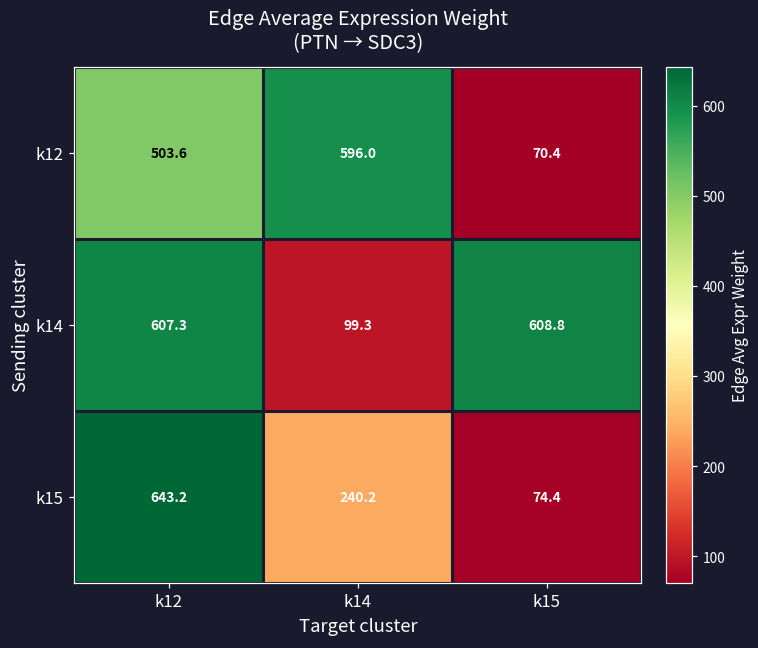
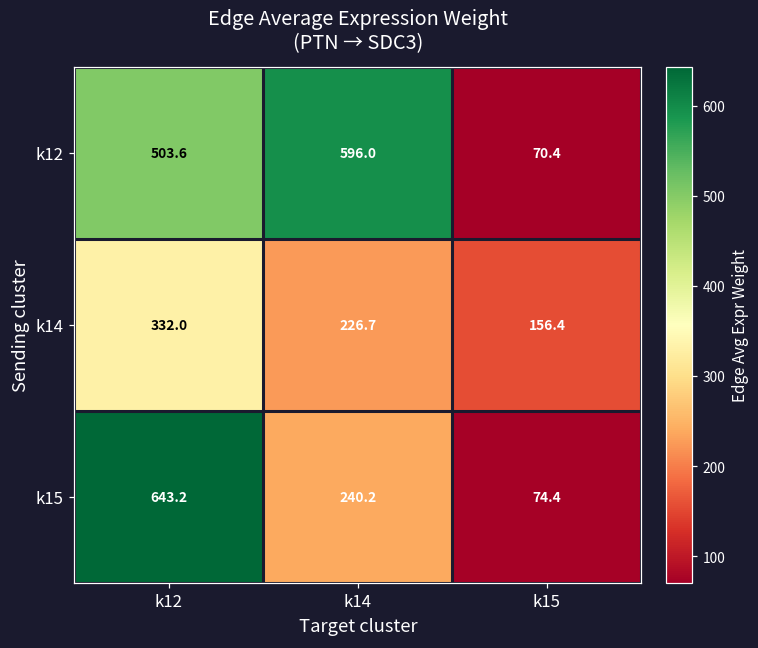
k14, k12: 607.3 -> 332.0
k14, k14: 99.3 -> 226.7
k14, k15: 608.8 -> 156.4
